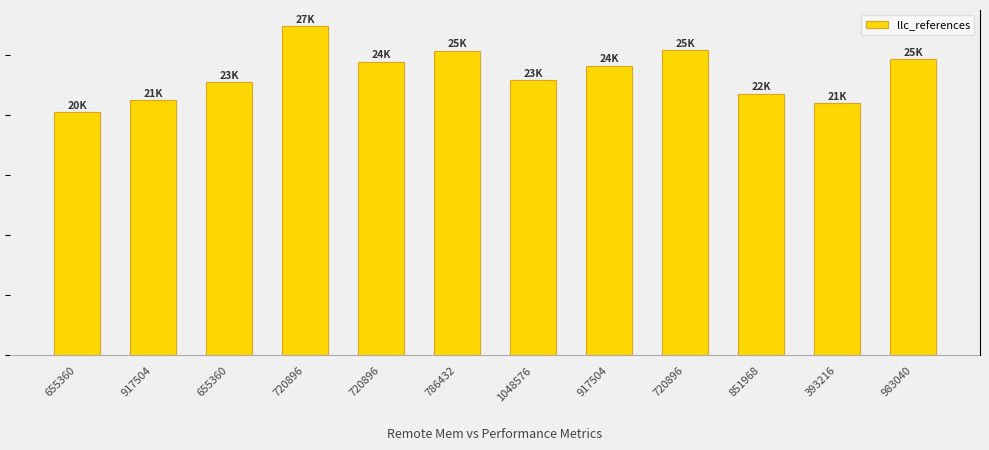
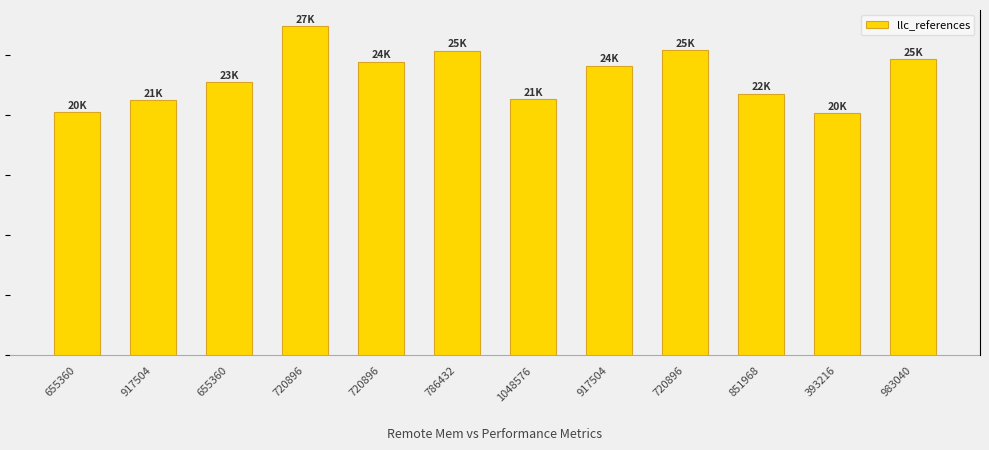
1048576: 23K -> 21K
393216: 21K -> 20K
